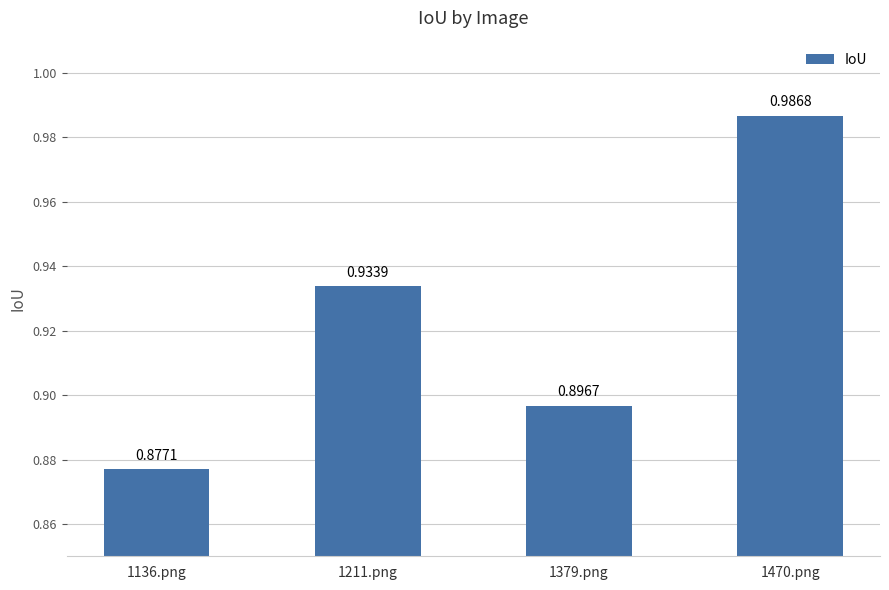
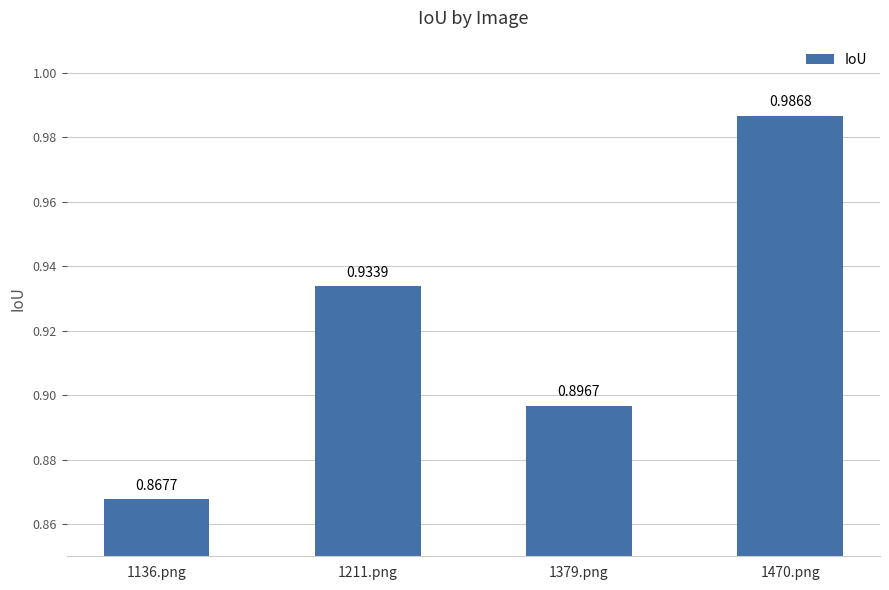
1136.png: 0.8771 -> 0.8677
